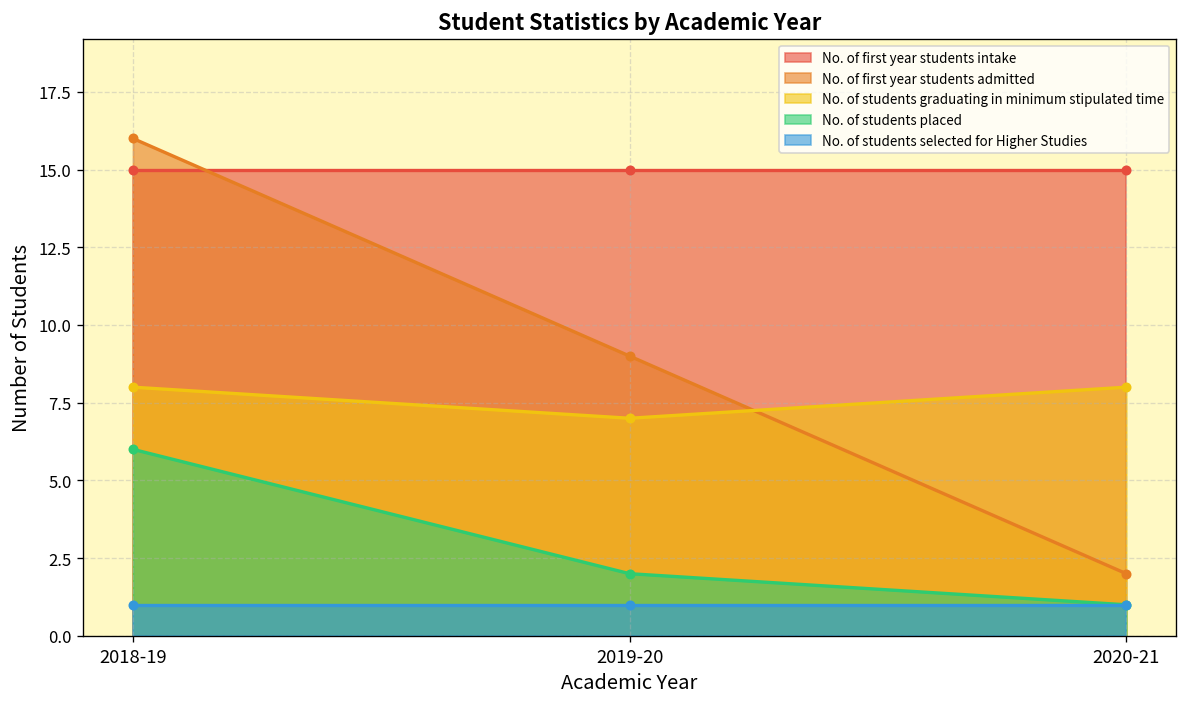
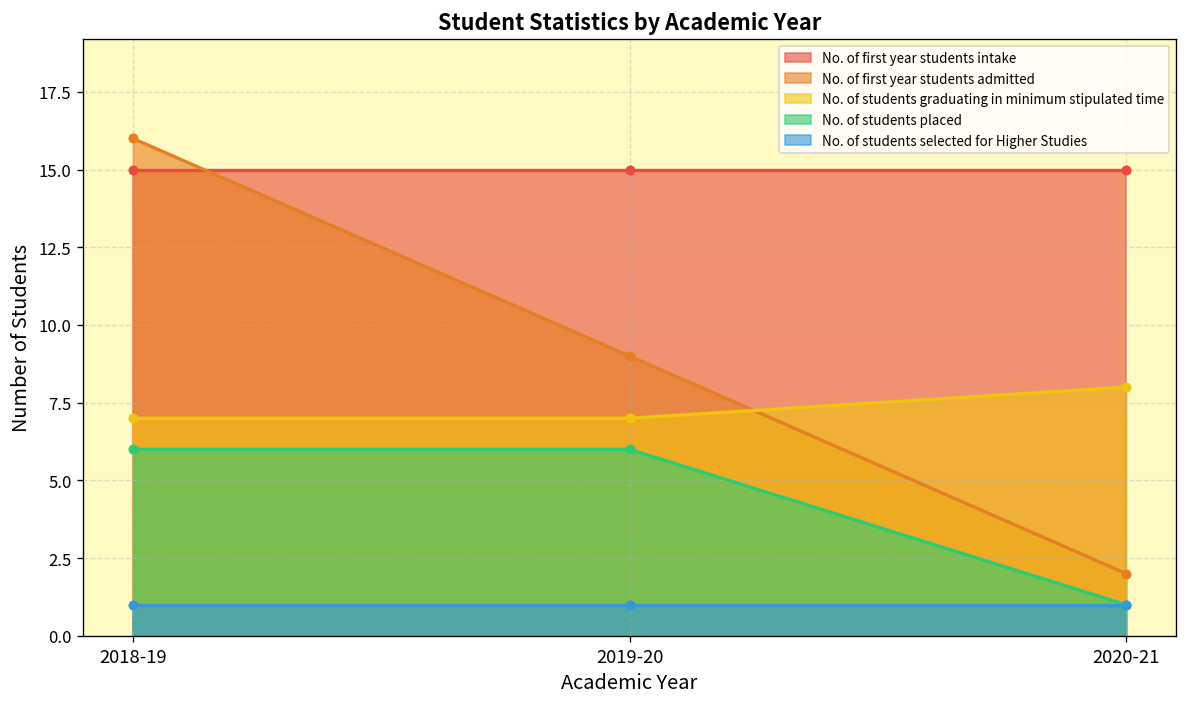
No. of students graduating in minimum stipulated time, 2018-19: 8 -> 7
No. of students placed, 2019-20: 2 -> 6
